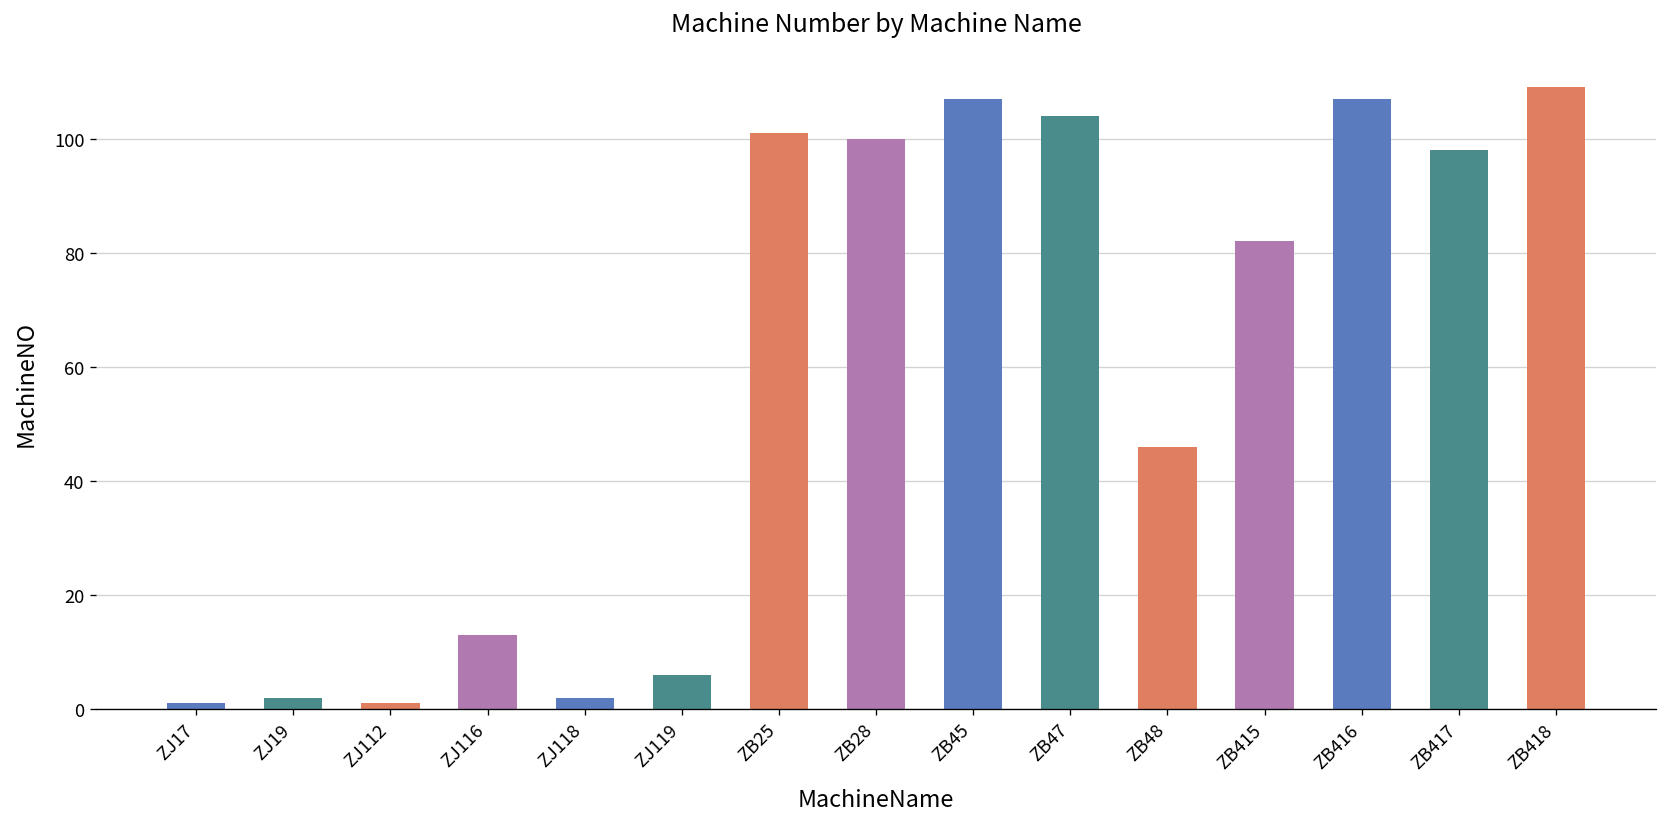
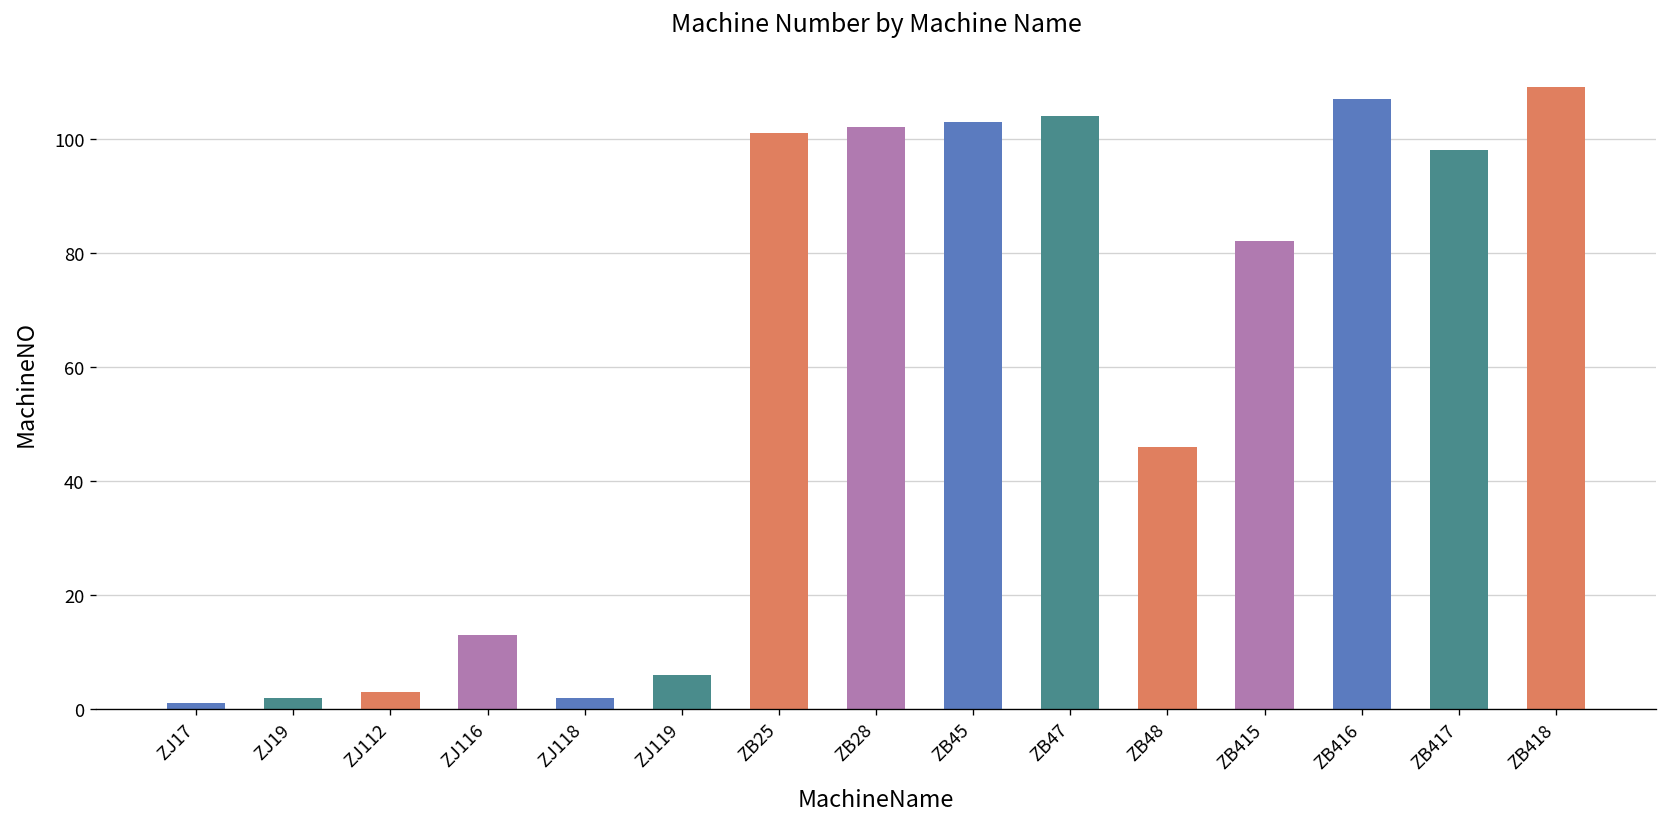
ZJ112: 1 -> 3
ZB28: 100 -> 102
ZB45: 107 -> 103
